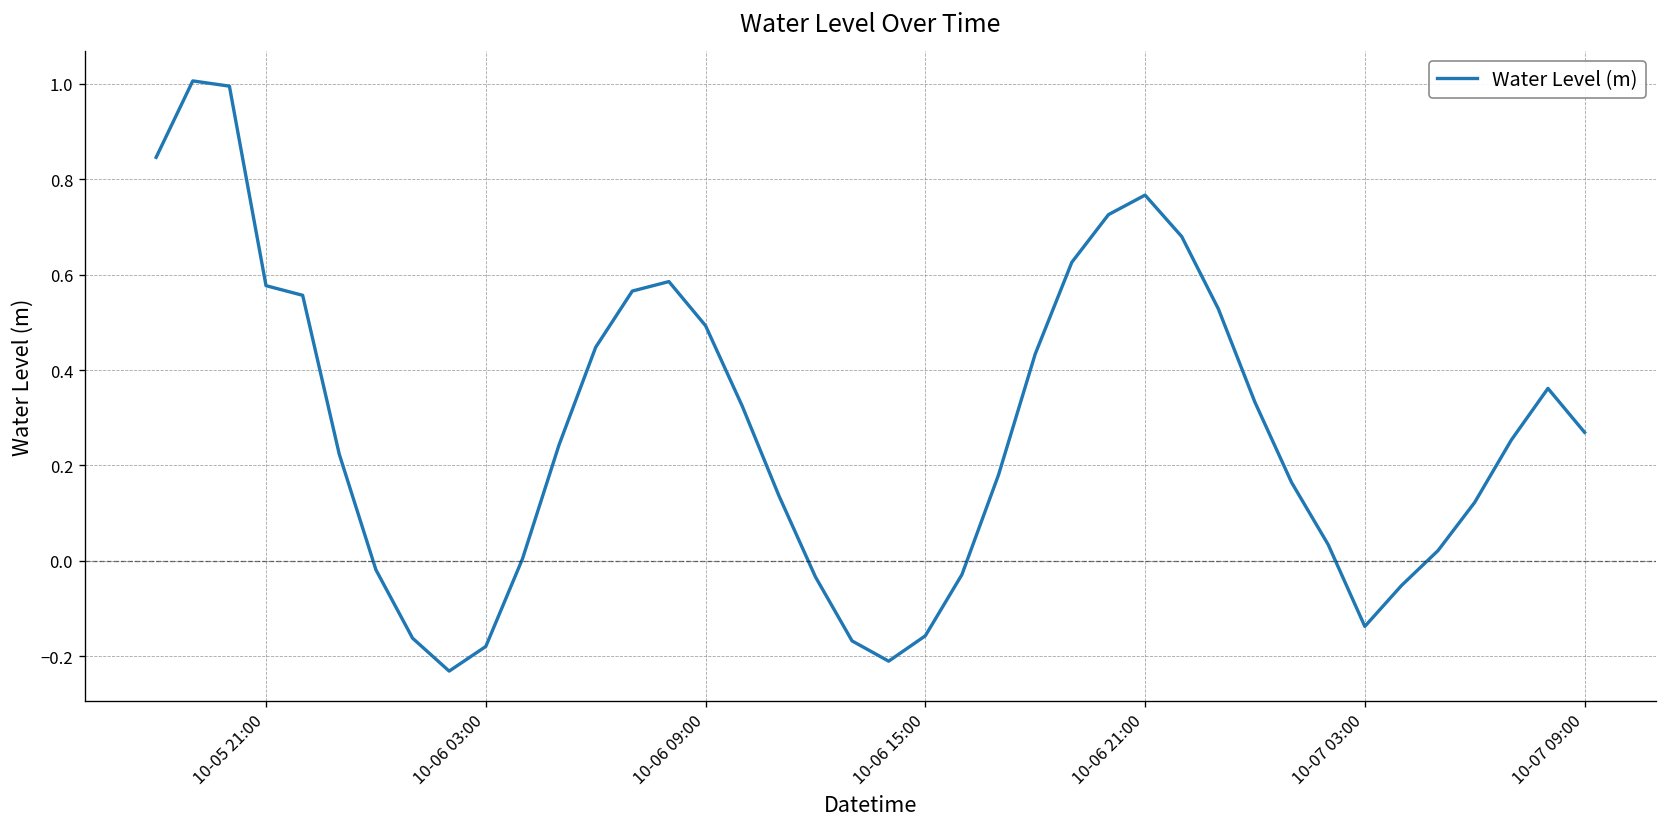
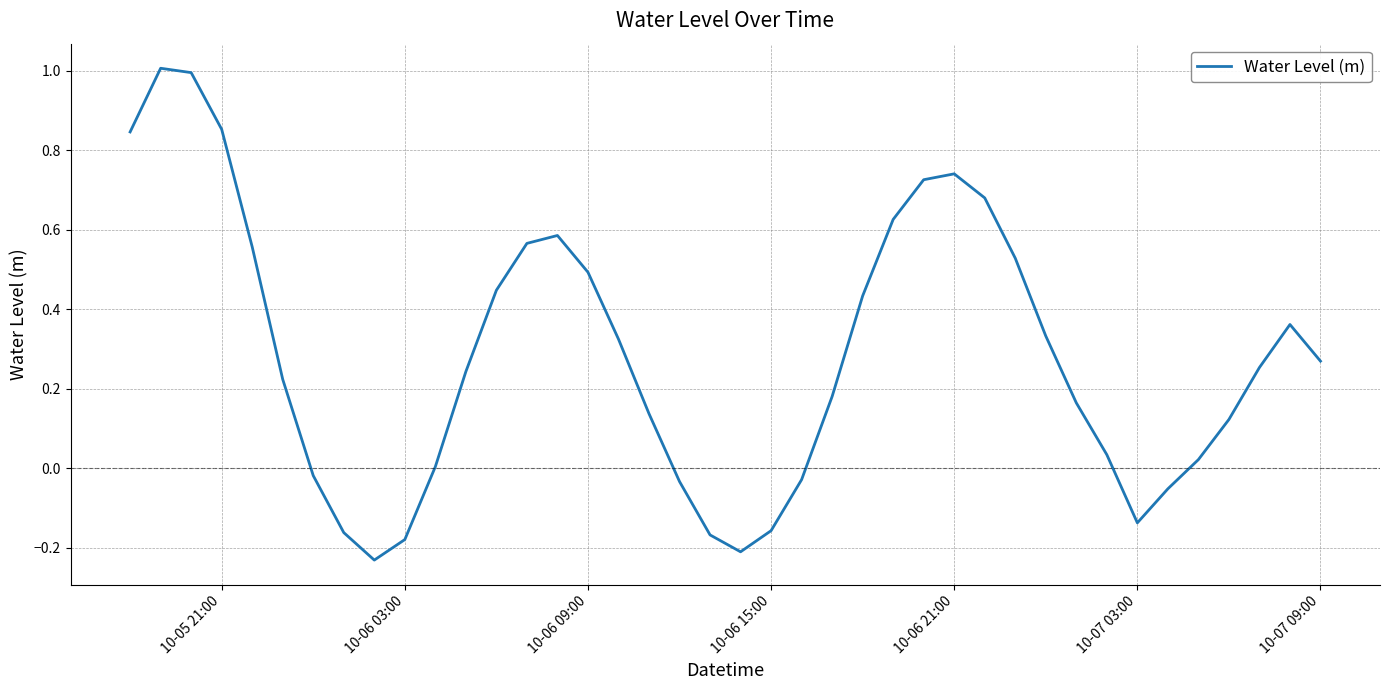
10-05 21:00: 0.58 -> 0.85
10-06 21:00: 0.77 -> 0.74
